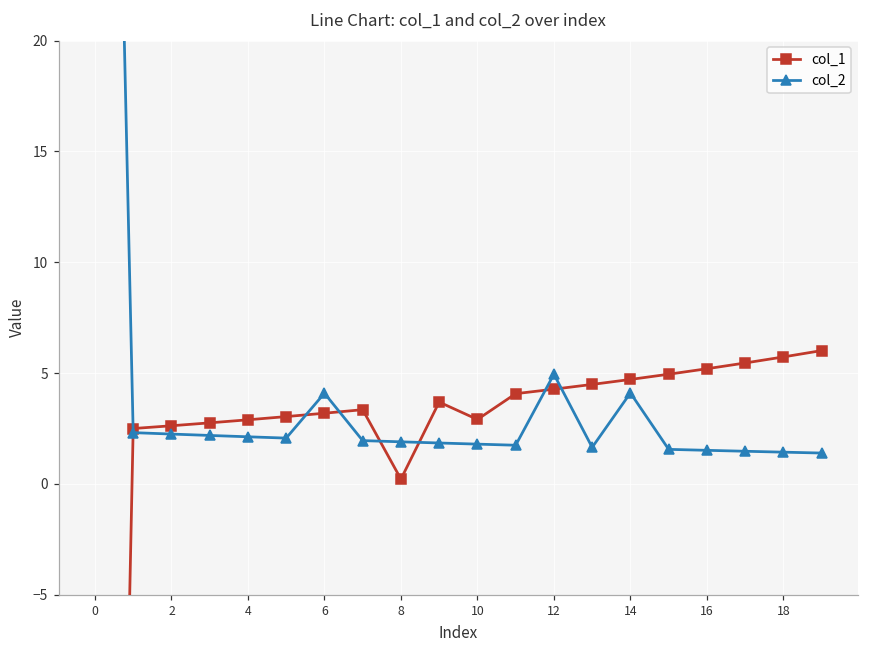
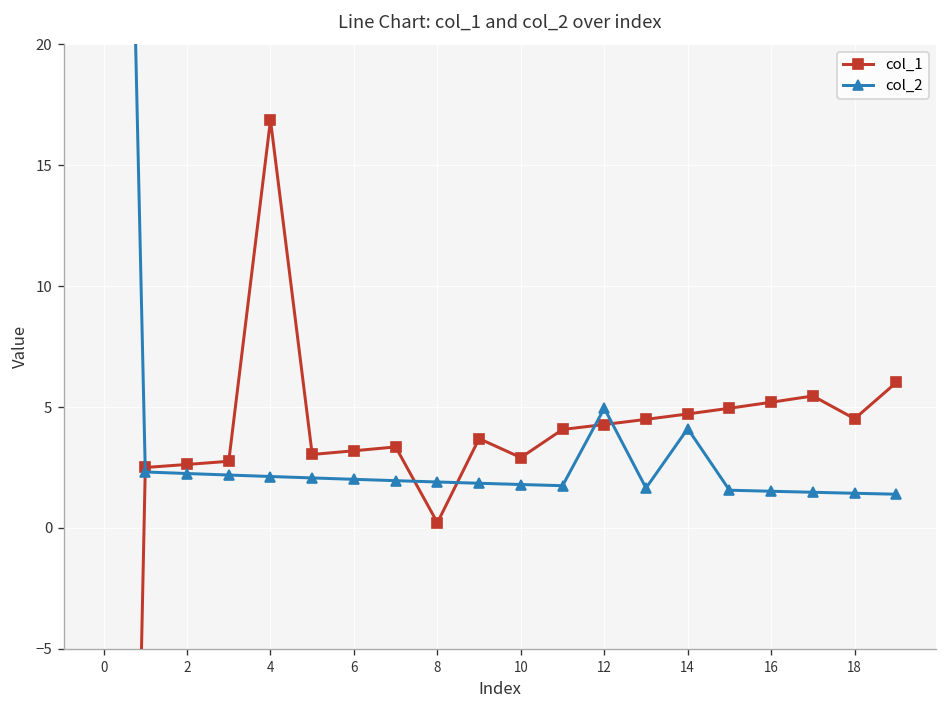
col_1, 4: 2.9 -> 16.9
col_2, 6: 4.1 -> 2.0
col_1, 18: 5.7 -> 4.5
